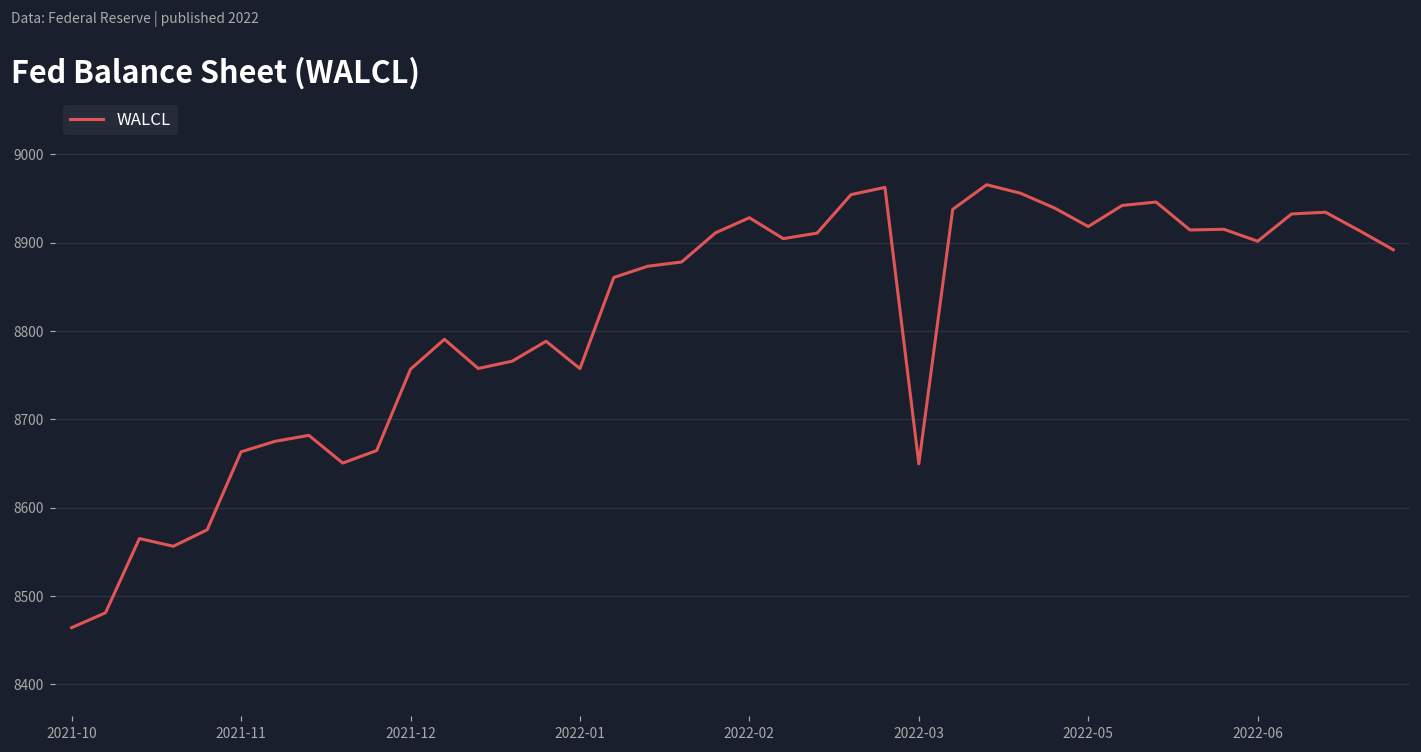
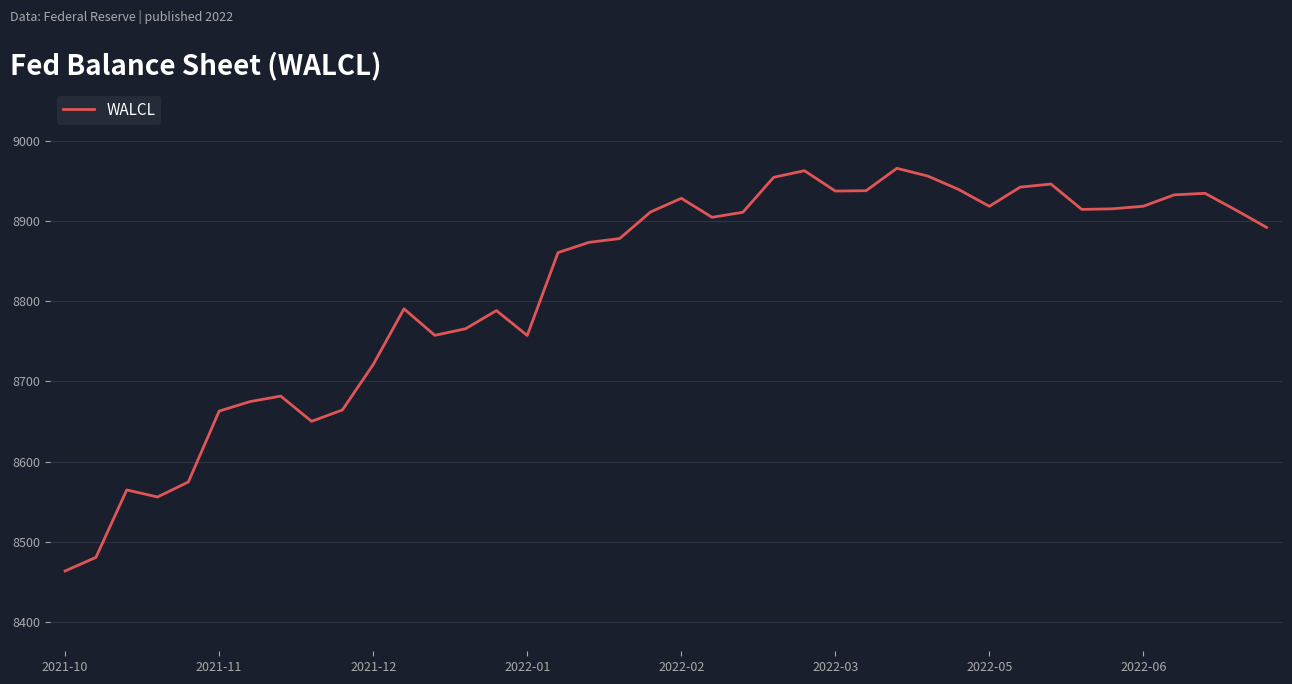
2021-12: 8760 -> 8720
2022-03: 8650 -> 8940
2022-06: 8900 -> 8920
